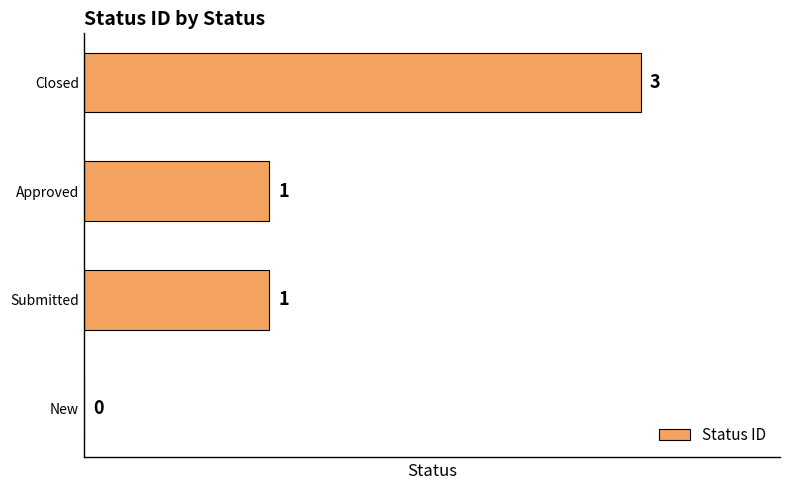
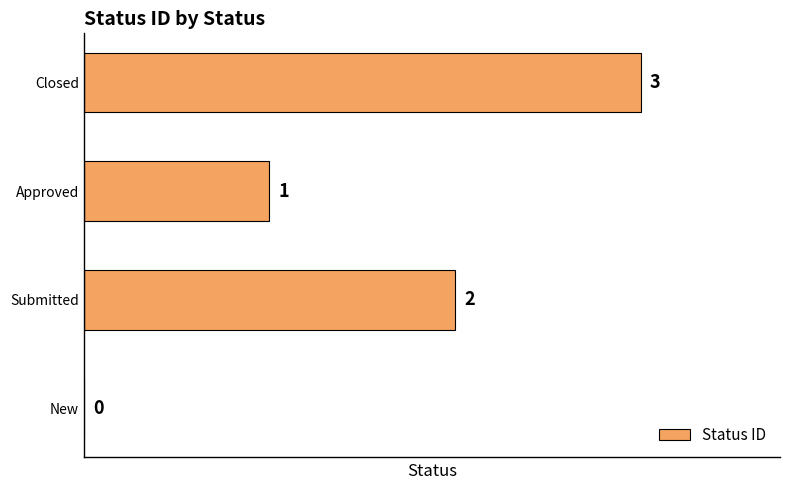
Submitted: 1 -> 2
